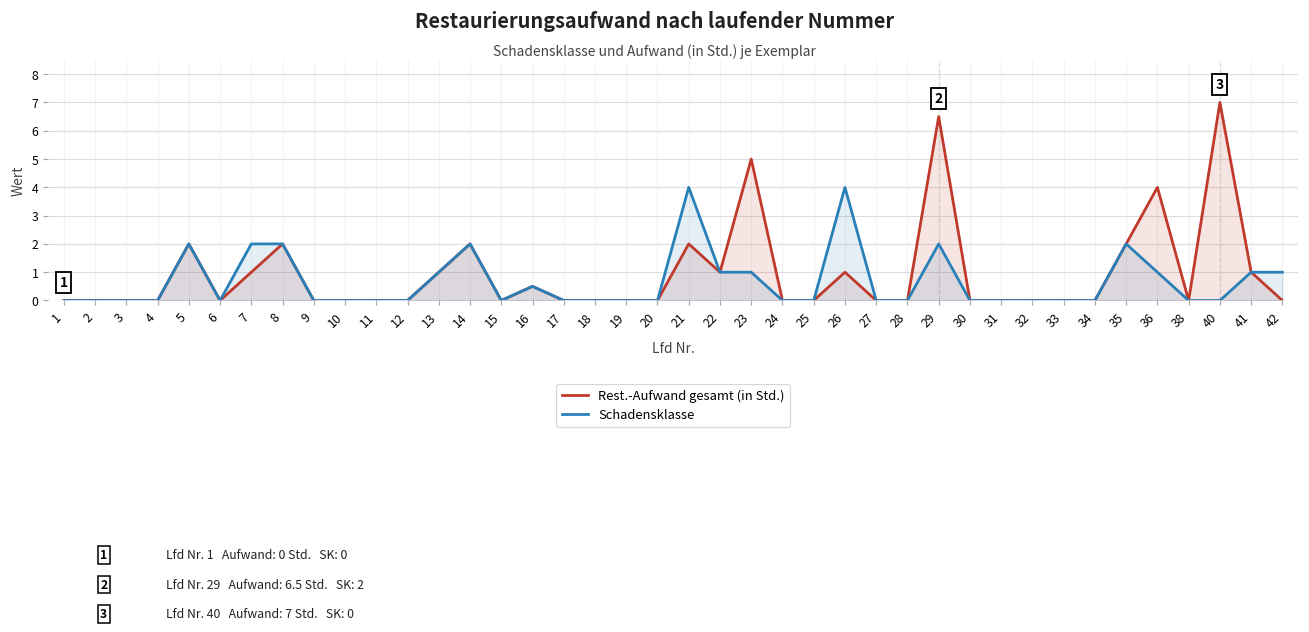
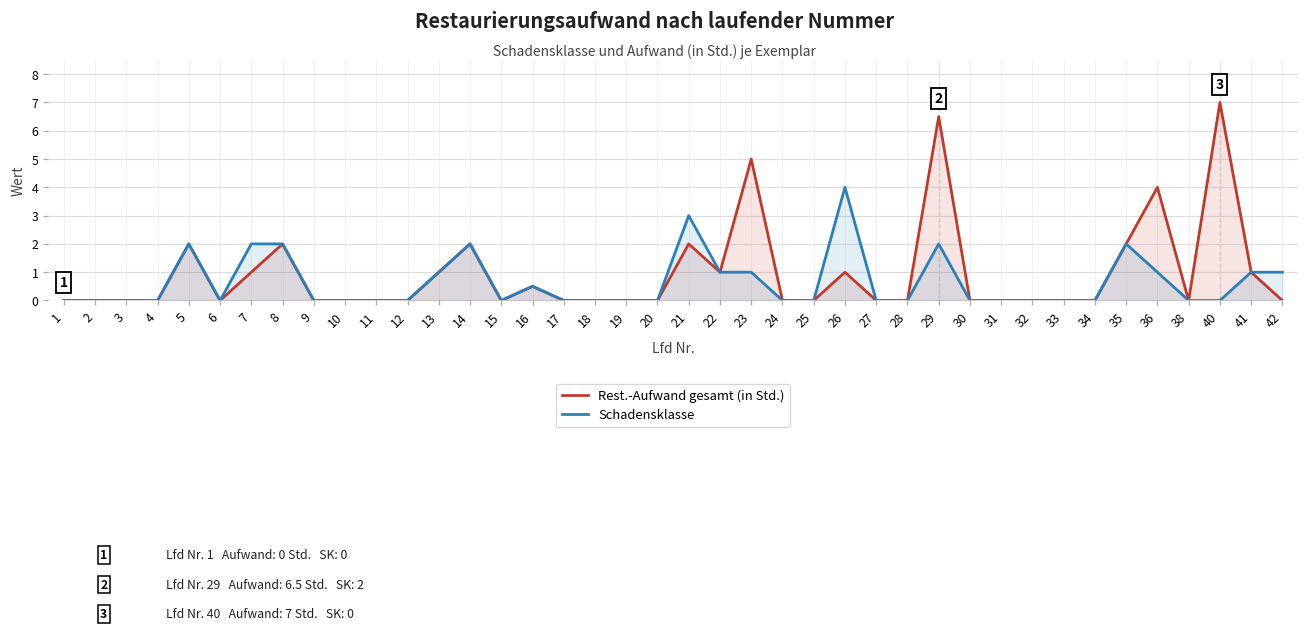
Schadensklasse, 21: 4 -> 3
